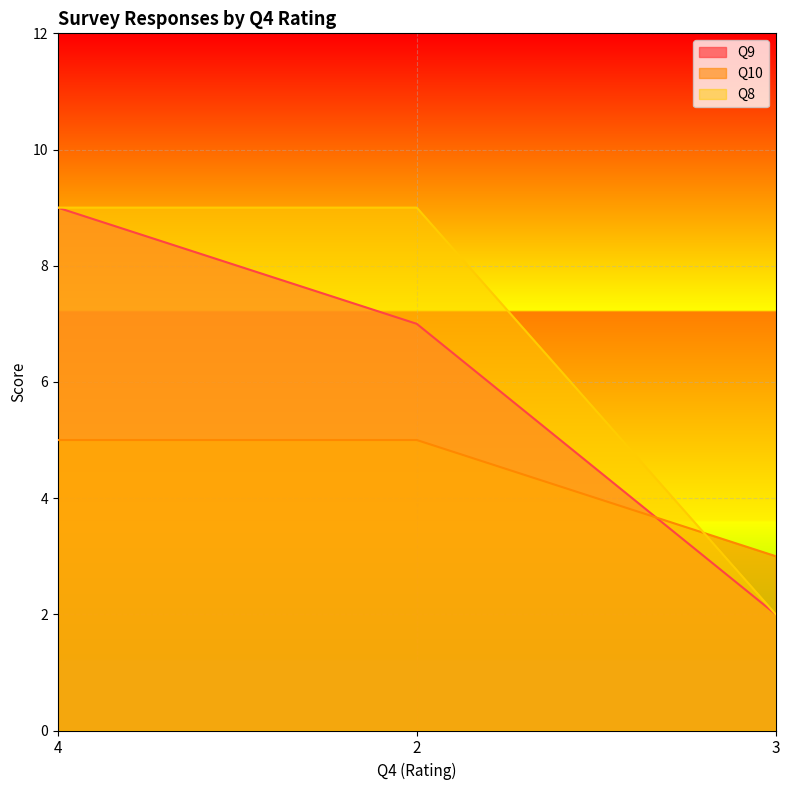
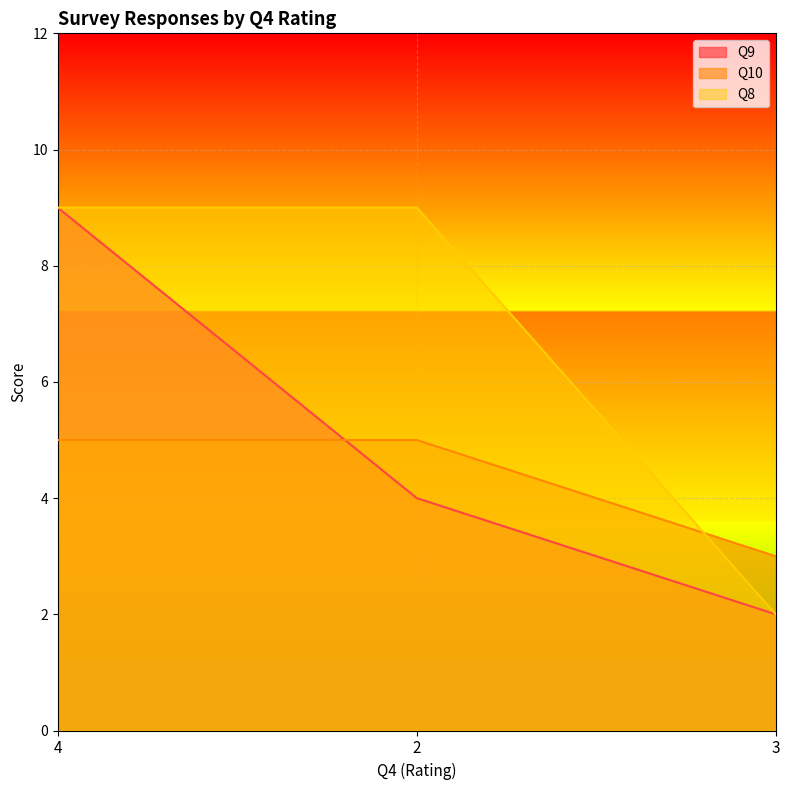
Q9, 2: 7 -> 4
